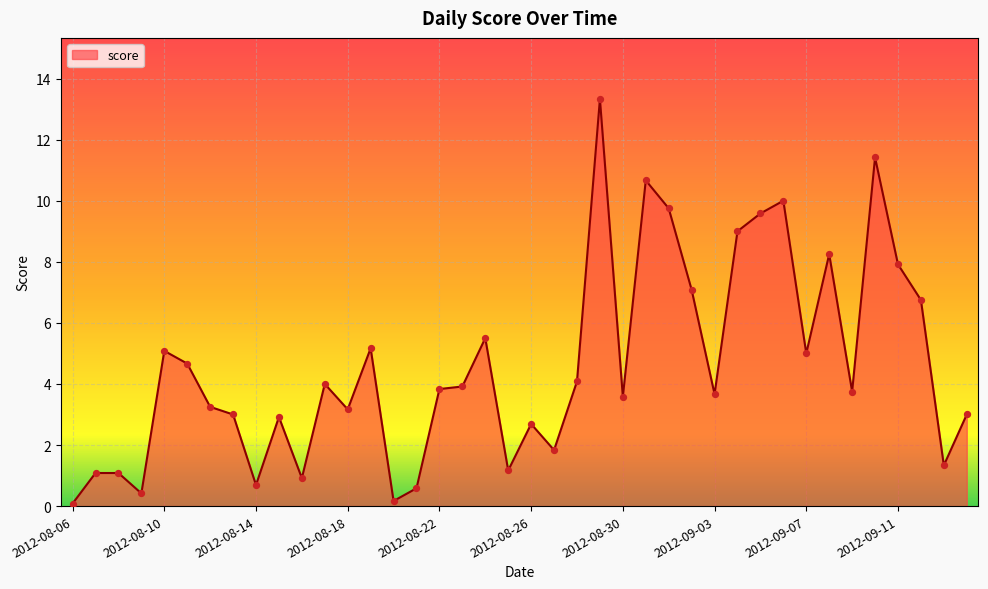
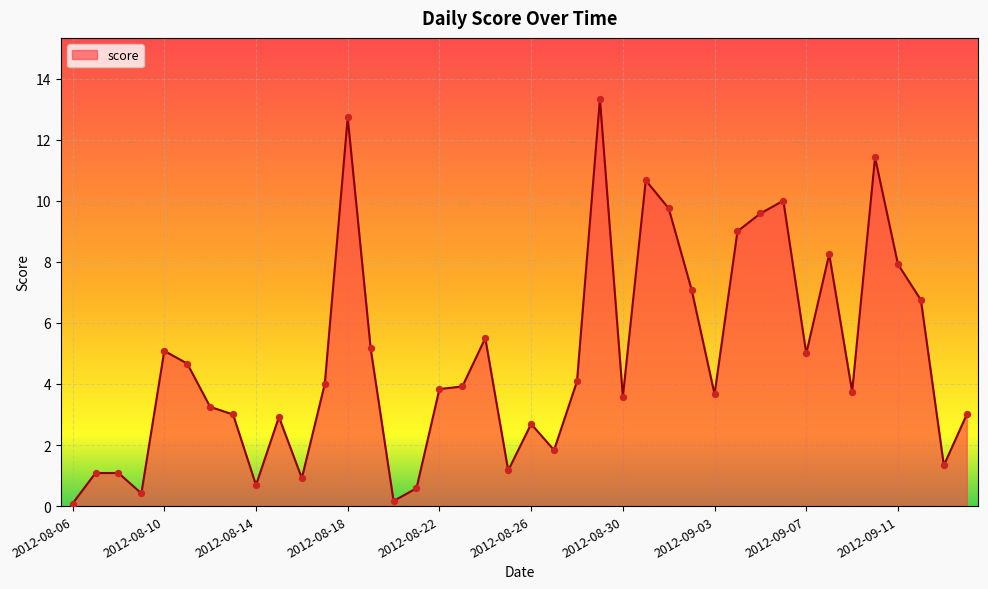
2012-08-18: 3.2 -> 12.7
